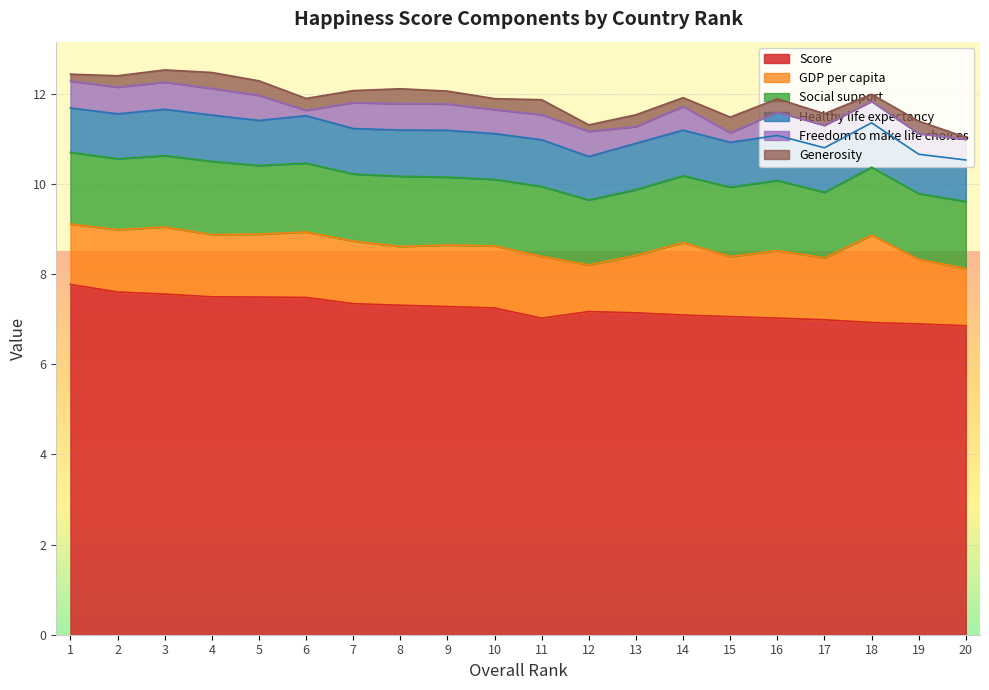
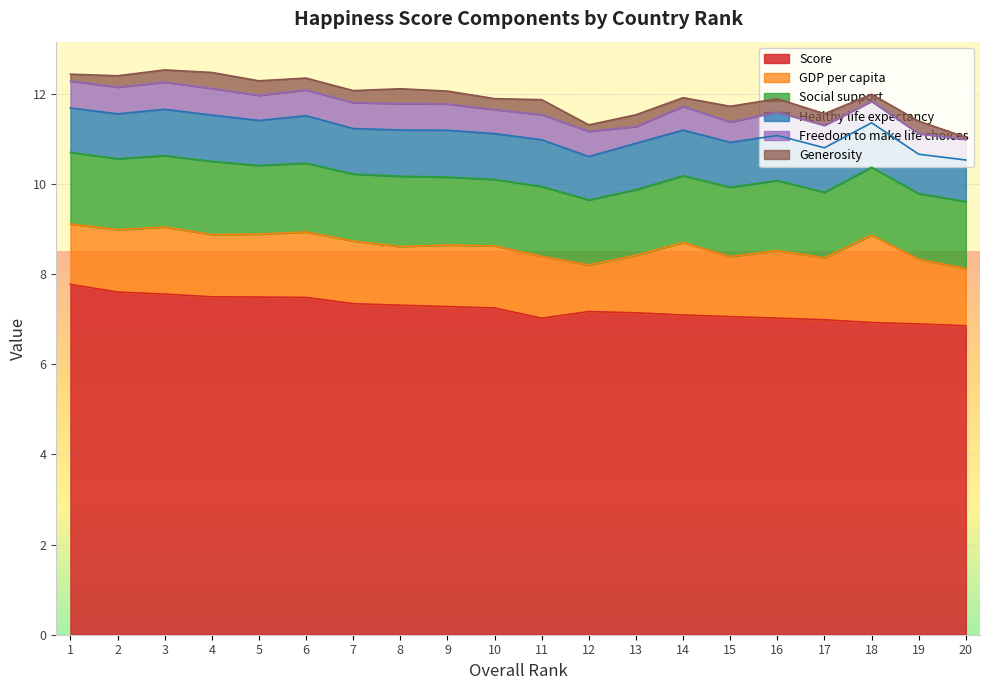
Freedom to make life choices, 6: 0.1 -> 0.6
Freedom to make life choices, 15: 0.2 -> 0.4
